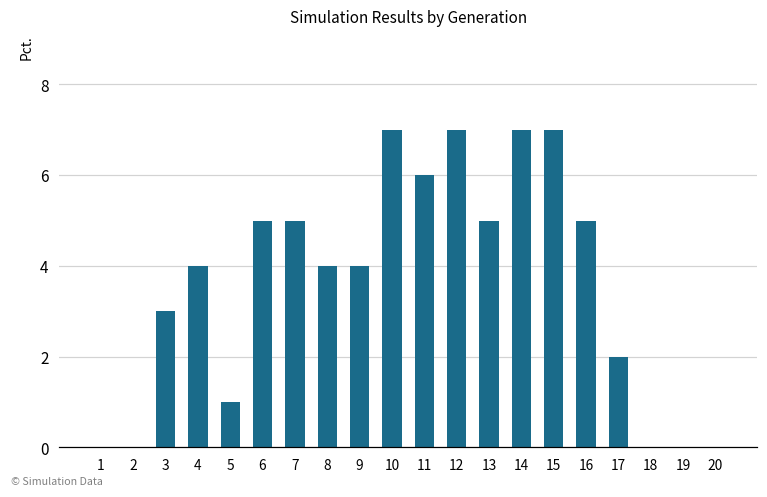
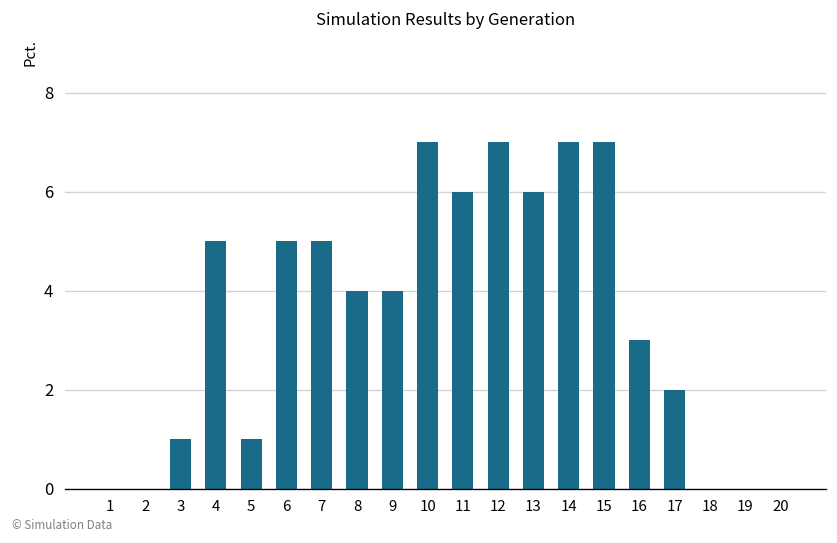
3: 3 -> 1
4: 4 -> 5
13: 5 -> 6
16: 5 -> 3
